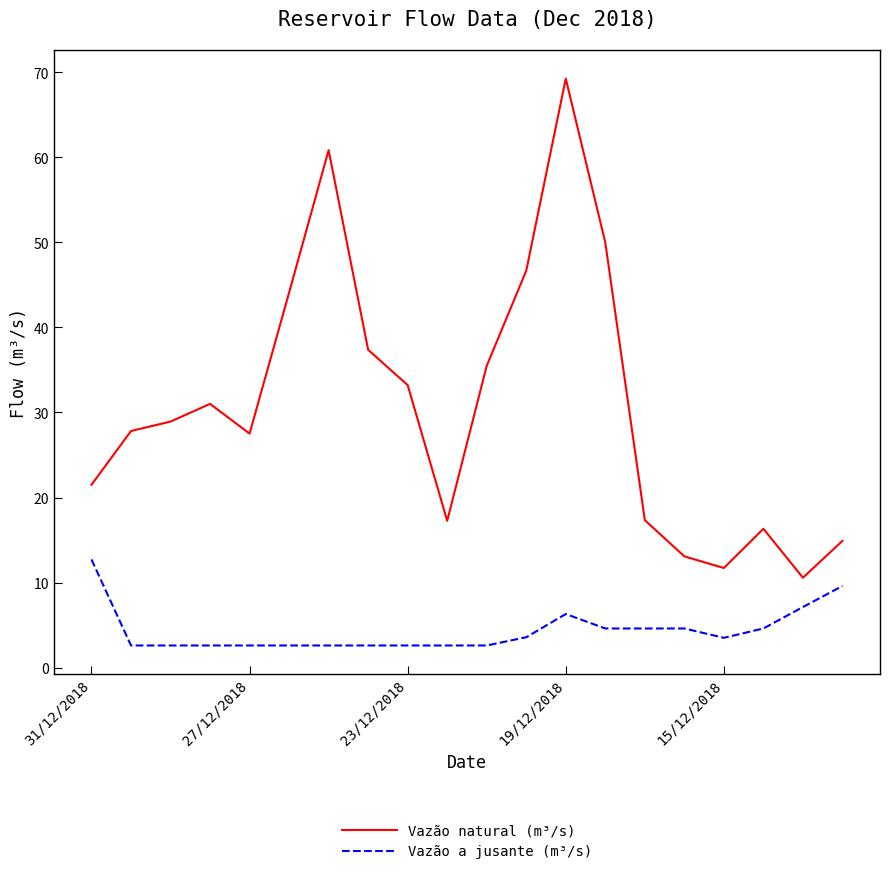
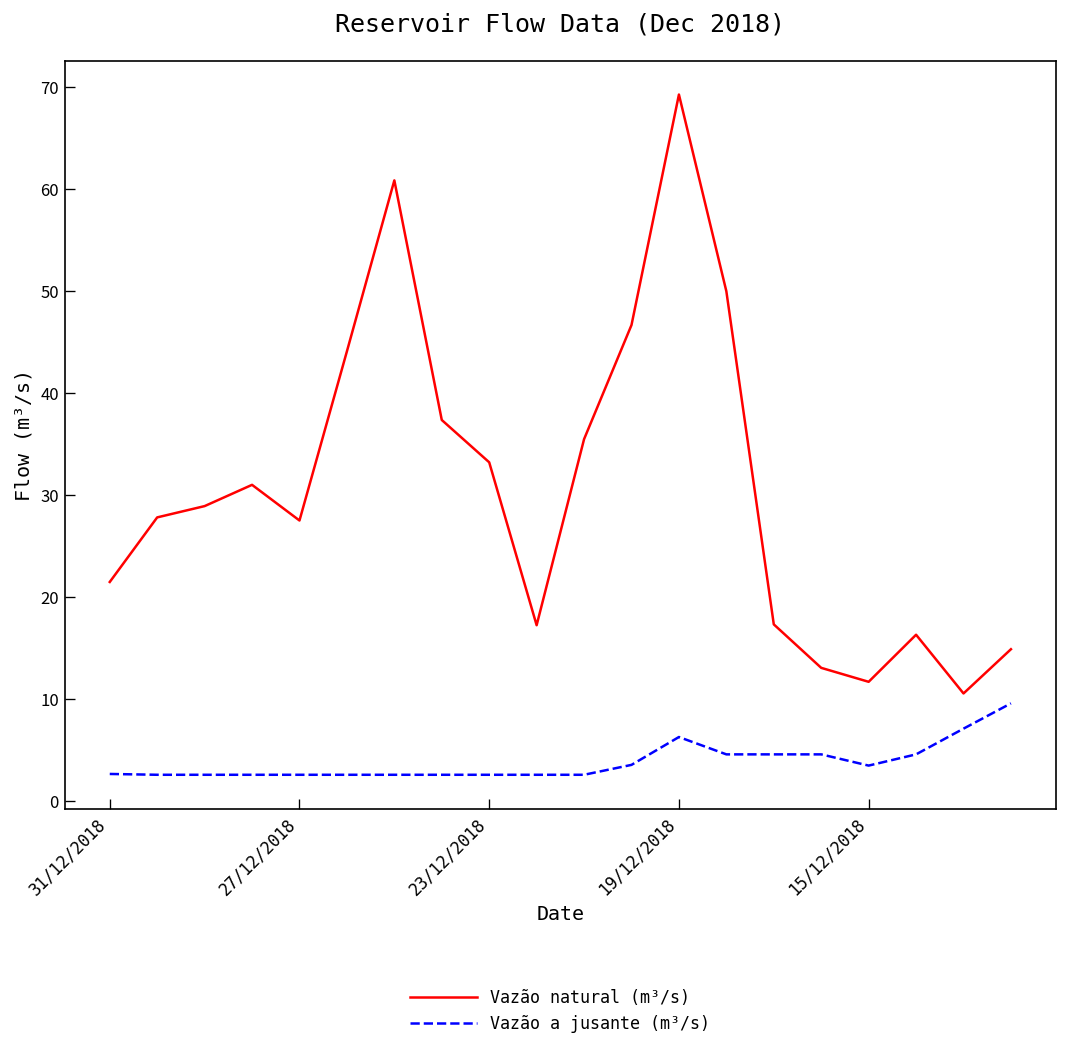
Vazão a jusante (m³/s), 31/12/2018: 13 -> 3
